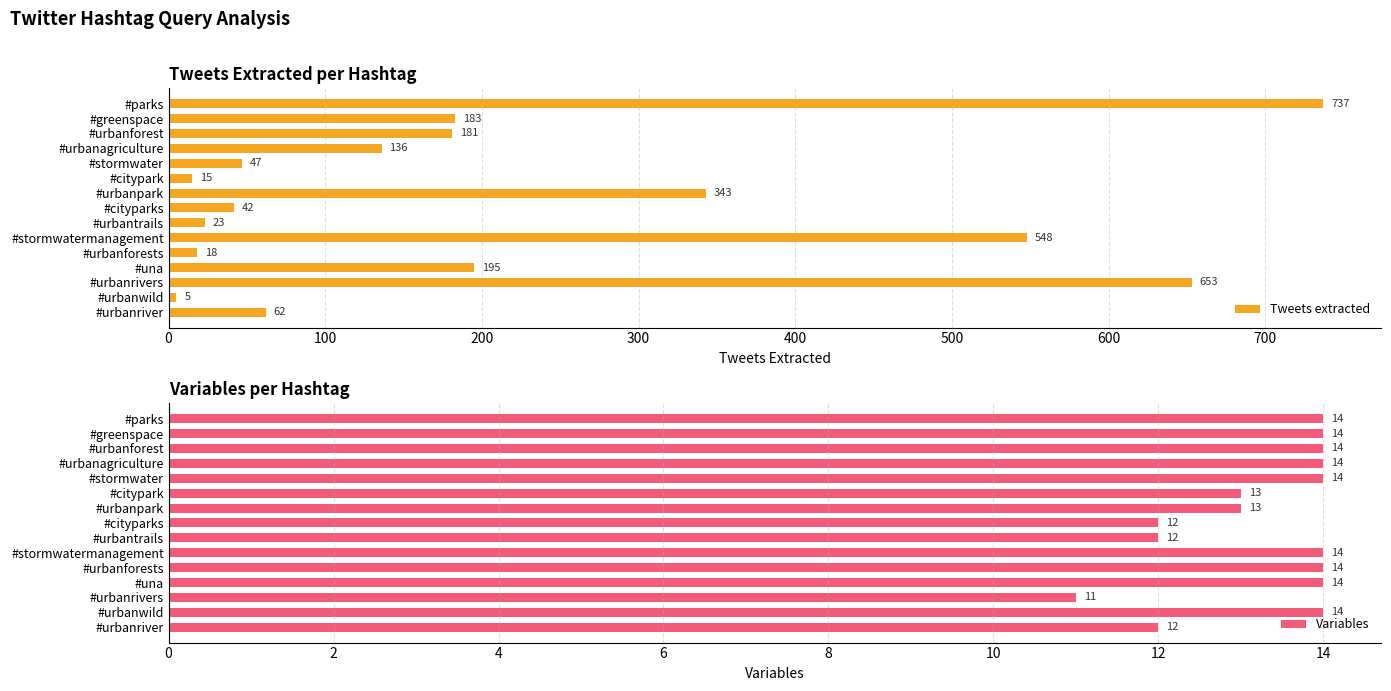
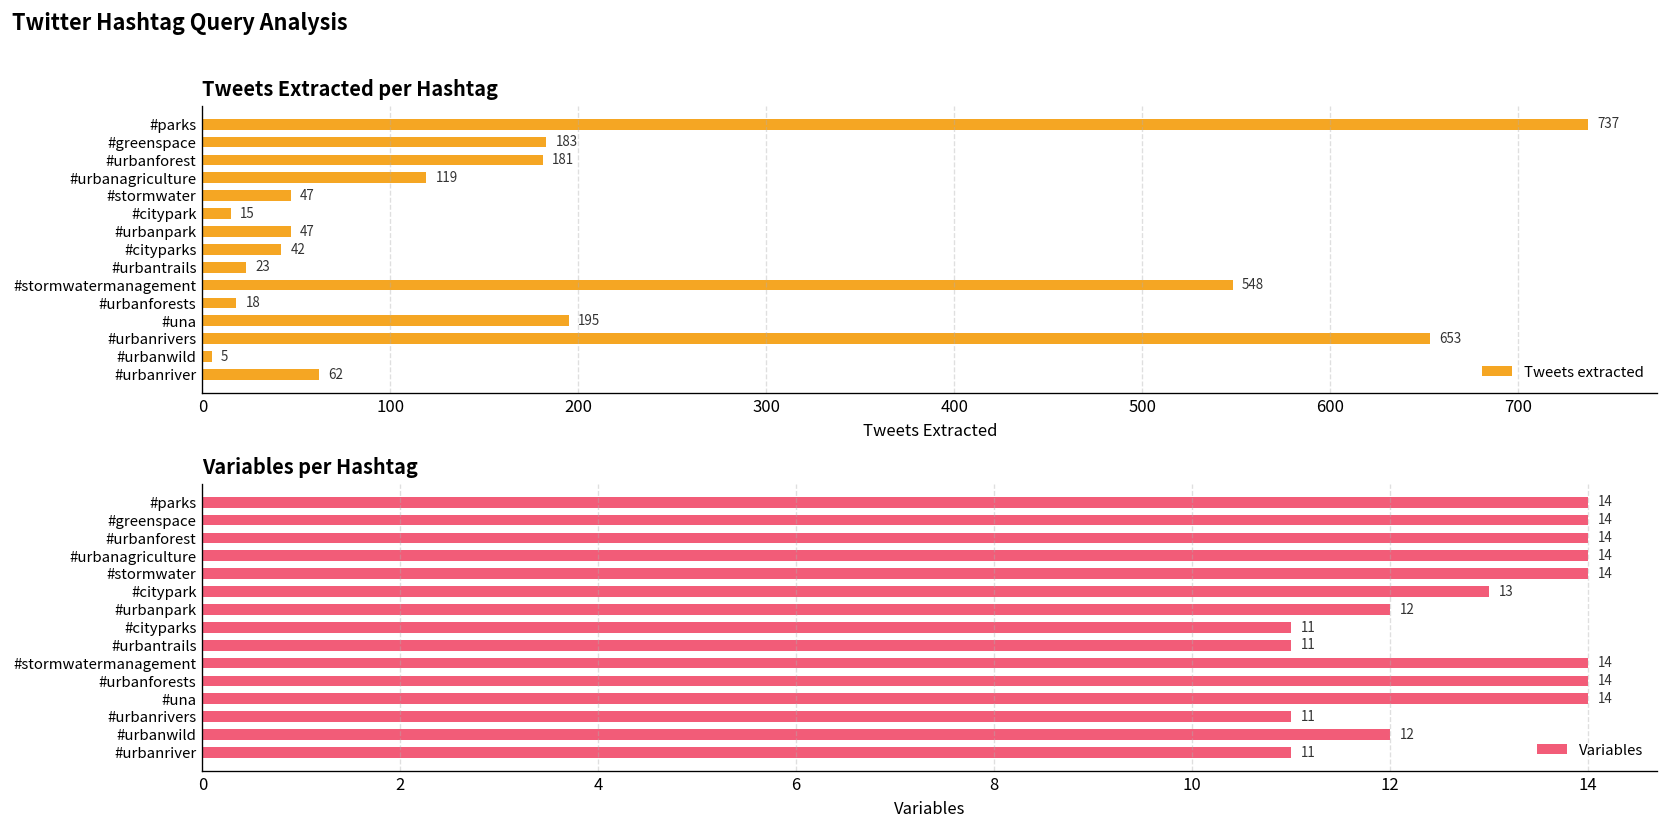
Tweets Extracted per Hashtag, #urbanagriculture: 136 -> 119
Tweets Extracted per Hashtag, #urbanpark: 343 -> 47
Variables per Hashtag, #urbanpark: 13 -> 12
Variables per Hashtag, #cityparks: 12 -> 11
Variables per Hashtag, #urbantrails: 12 -> 11
Variables per Hashtag, #urbanwild: 14 -> 12
Variables per Hashtag, #urbanriver: 12 -> 11
